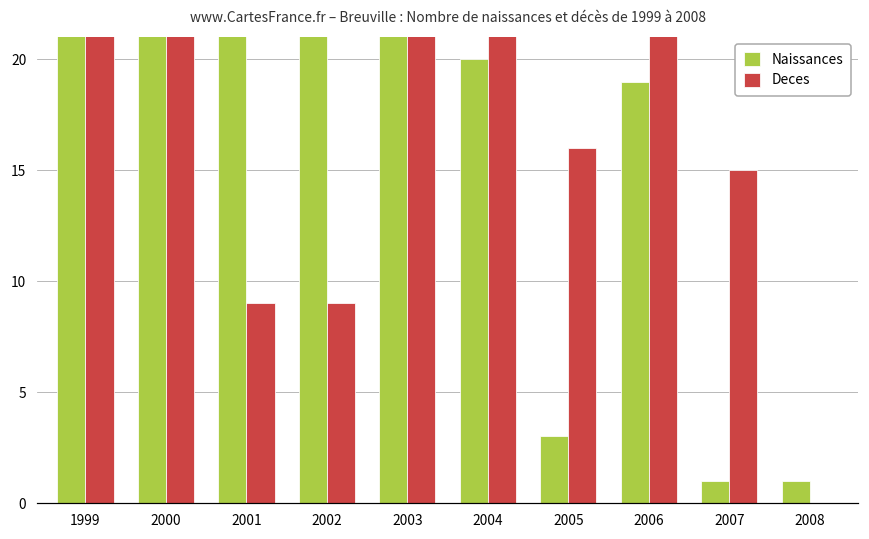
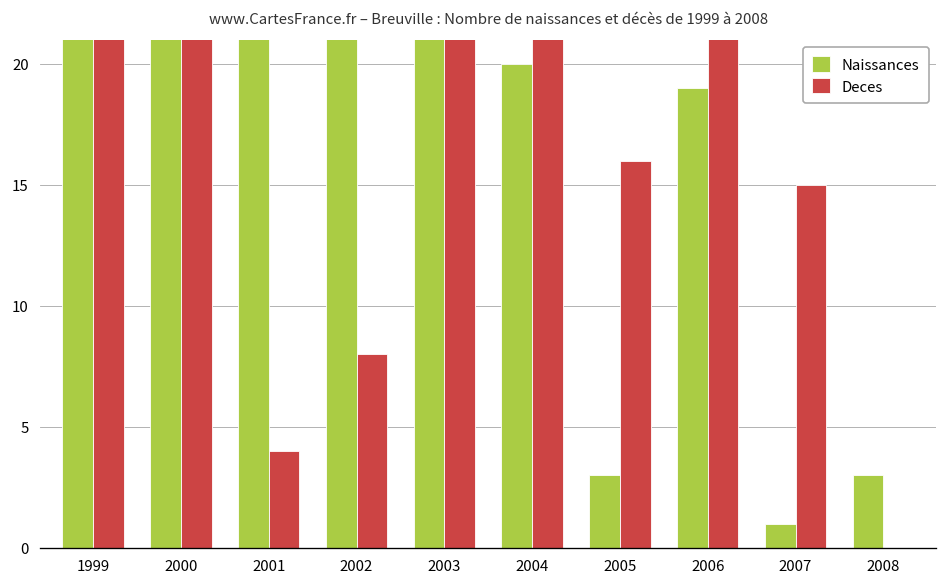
Deces, 2001: 9 -> 4
Deces, 2002: 9 -> 8
Naissances, 2008: 1 -> 3
